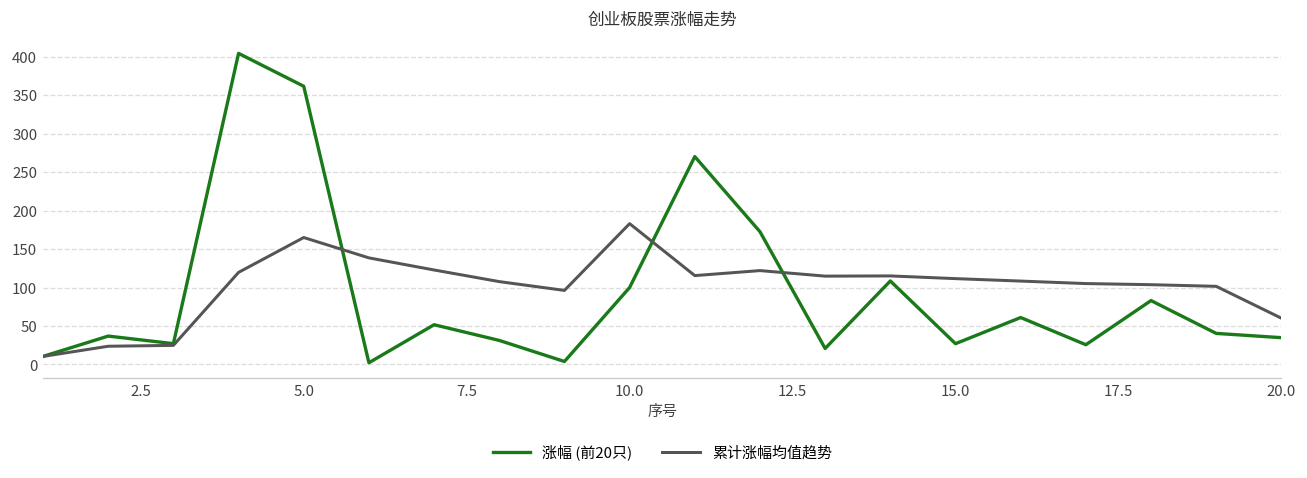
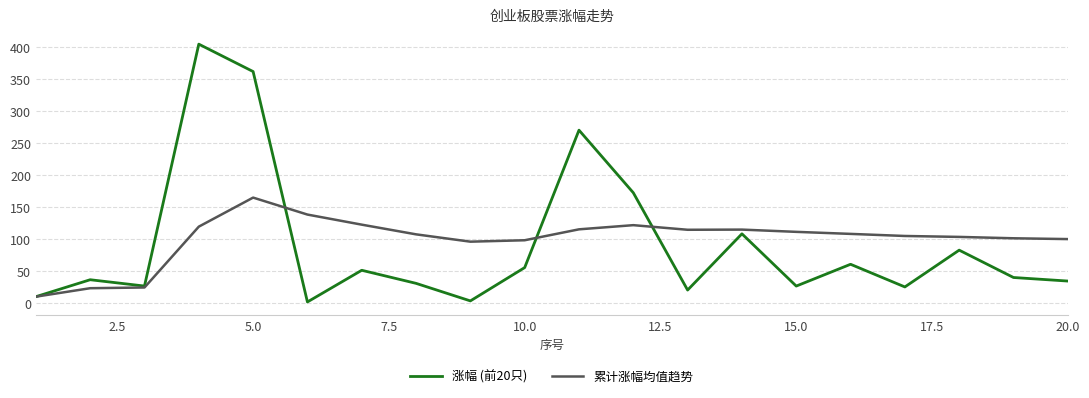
涨幅 (前20只), 10.0: 100 -> 60
累计涨幅均值趋势, 10.0: 180 -> 100
累计涨幅均值趋势, 20.0: 60 -> 100
